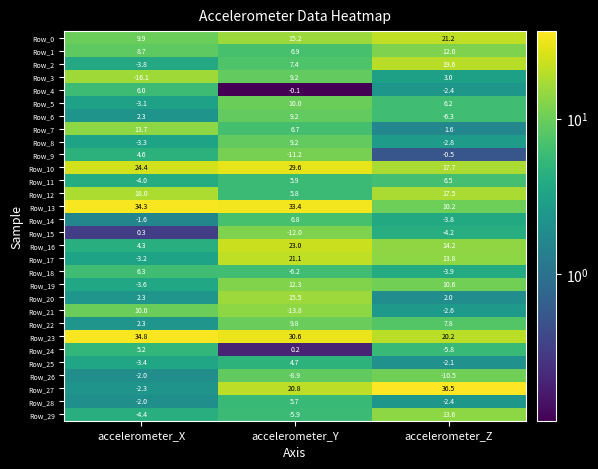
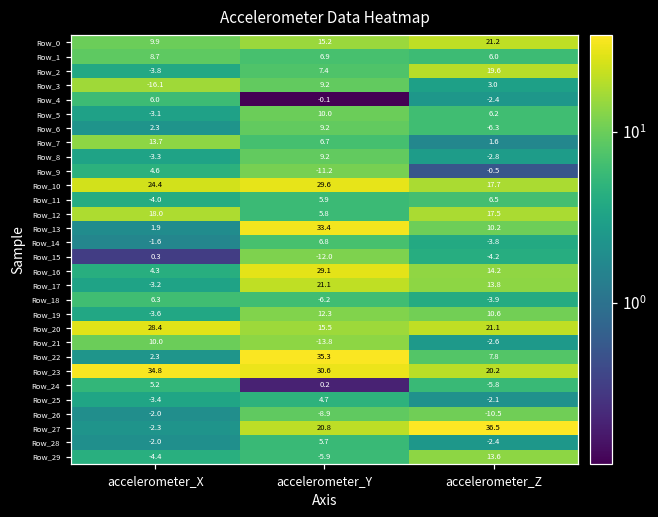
Row_1, accelerometer_Z: 12.0 -> 6.0
Row_13, accelerometer_X: 34.3 -> 1.9
Row_16, accelerometer_Y: 23.0 -> 29.1
Row_20, accelerometer_X: 2.3 -> 28.4
Row_20, accelerometer_Z: 2.0 -> 21.1
Row_22, accelerometer_Y: 9.8 -> 35.3
